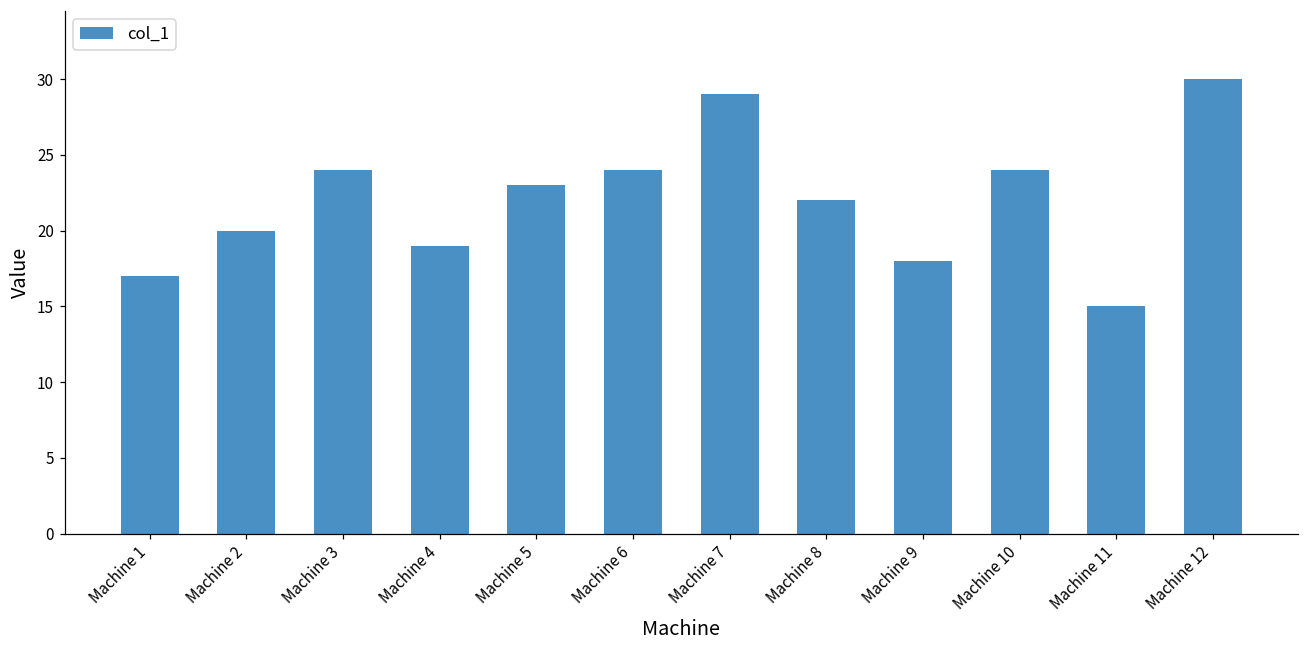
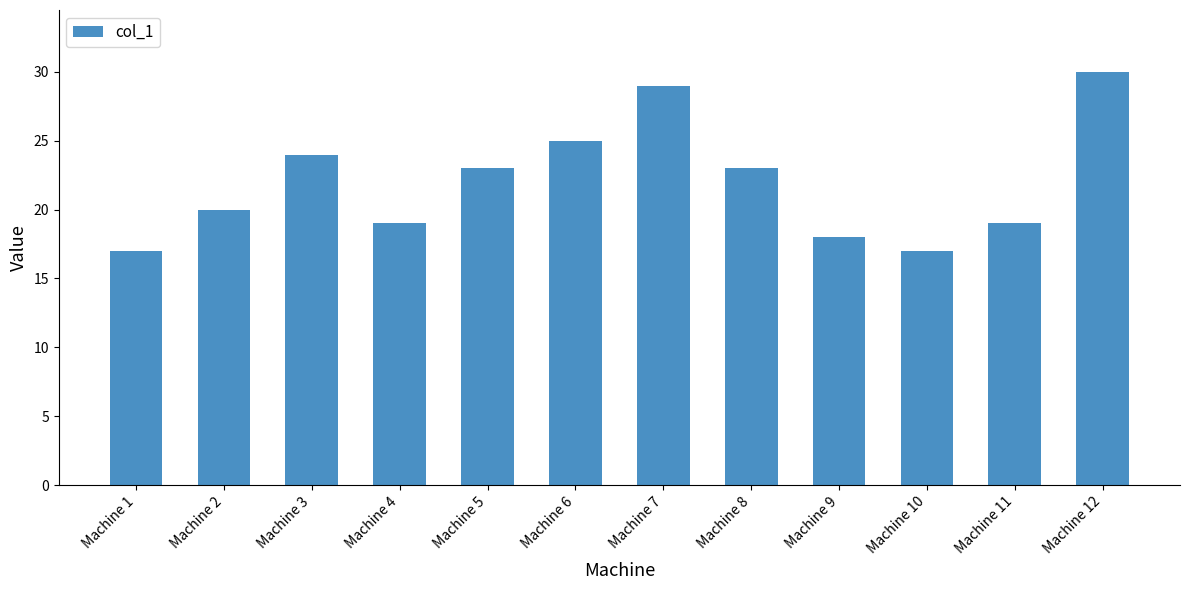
Machine 6: 24 -> 25
Machine 8: 22 -> 23
Machine 10: 24 -> 17
Machine 11: 15 -> 19
